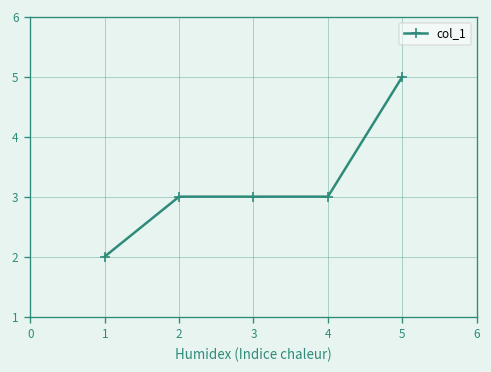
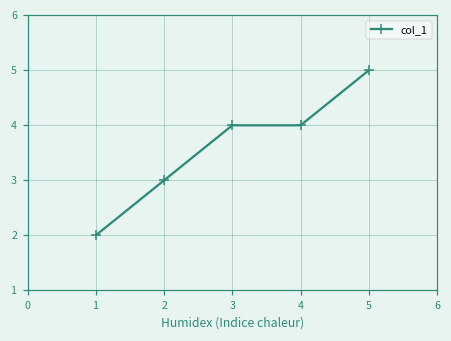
3: 3 -> 4
4: 3 -> 4
